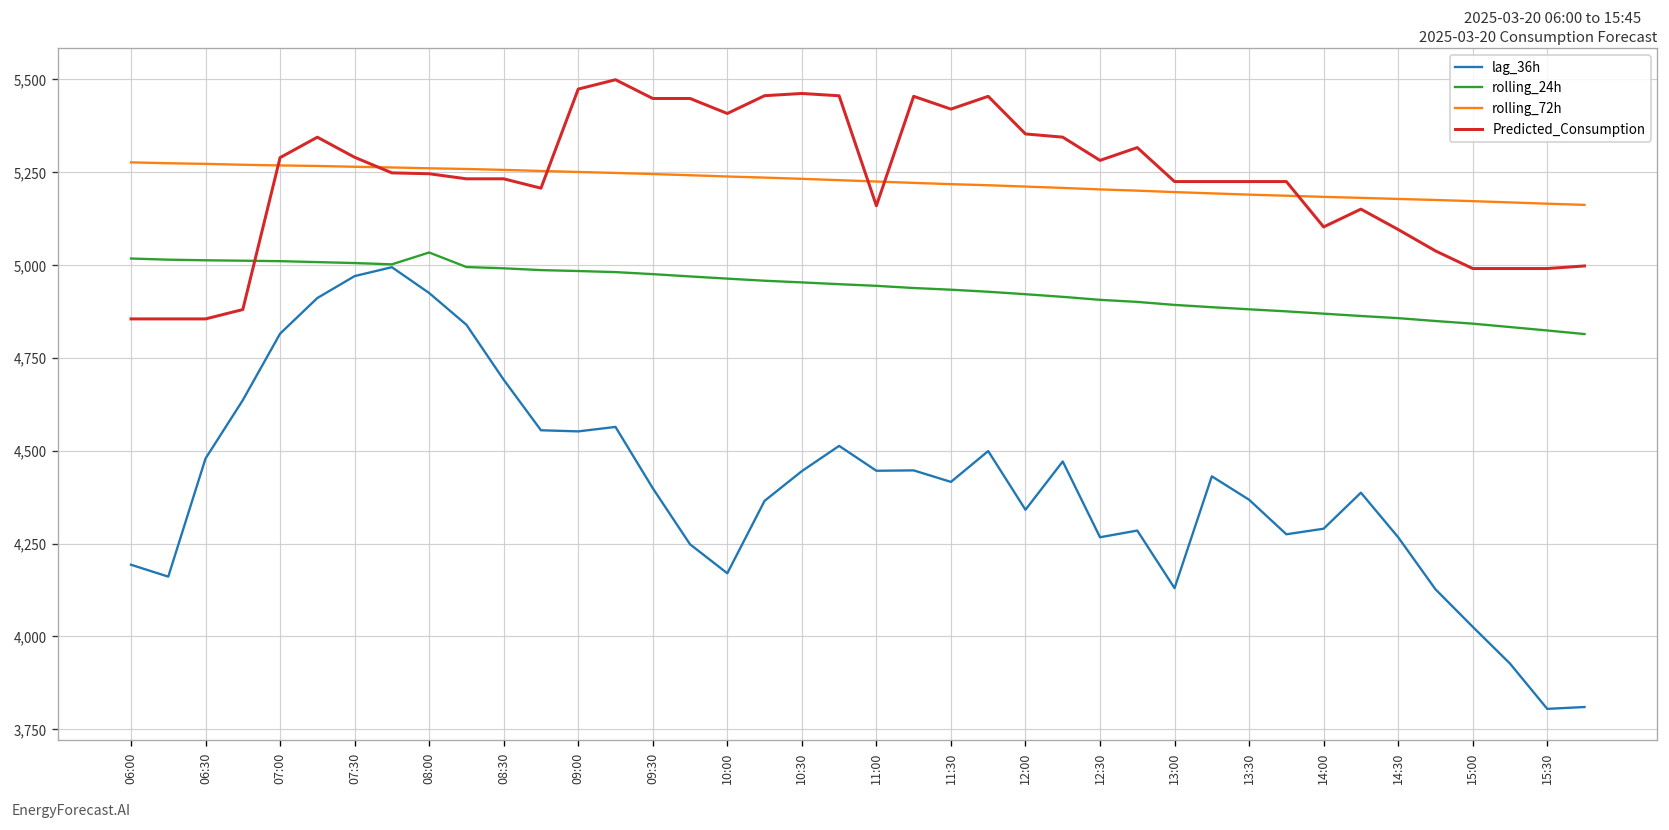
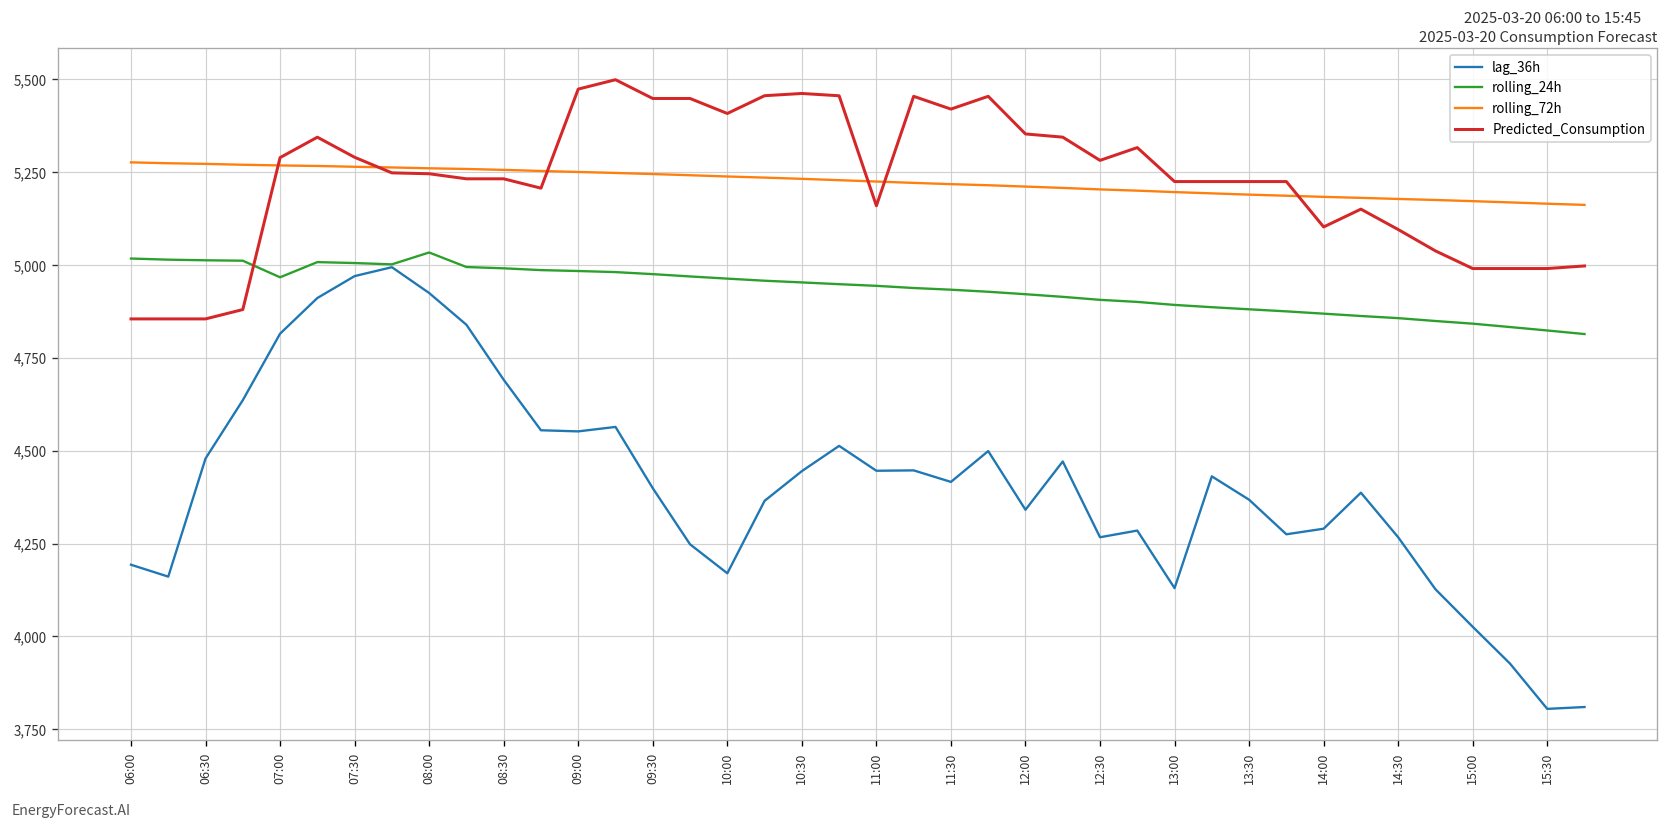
rolling_24h, 07:00: 5,010 -> 4,970
